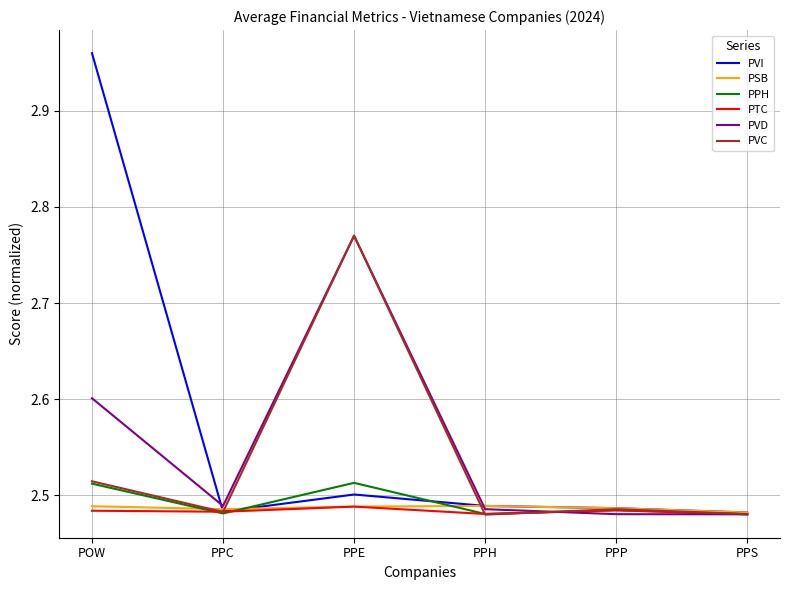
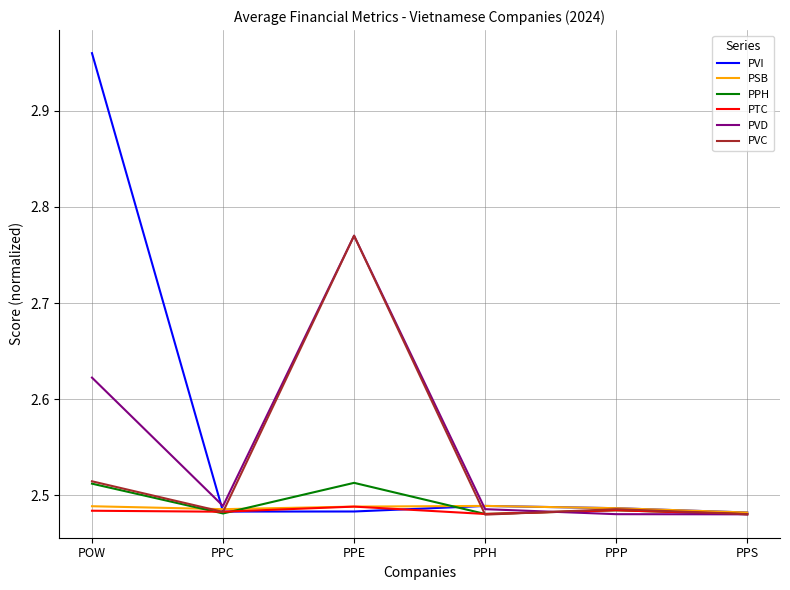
PVD, POW: 2.60 -> 2.62
PVI, PPE: 2.50 -> 2.48
